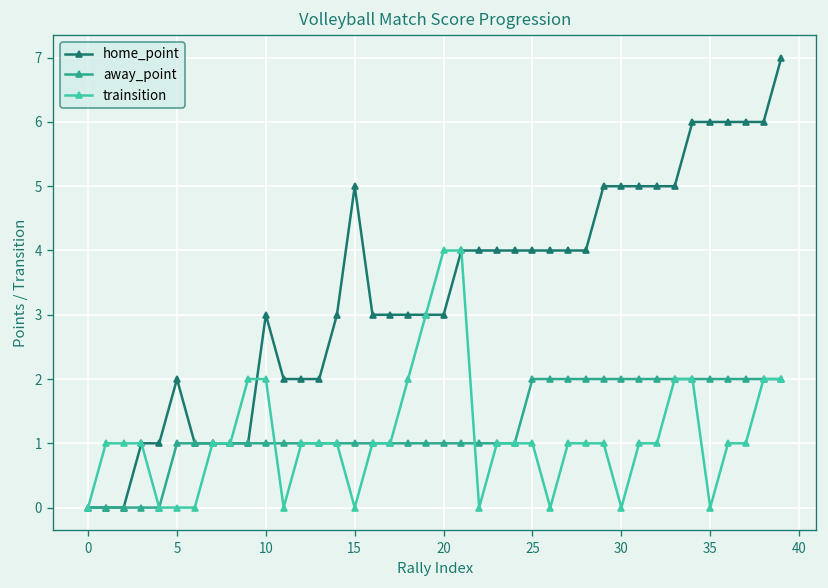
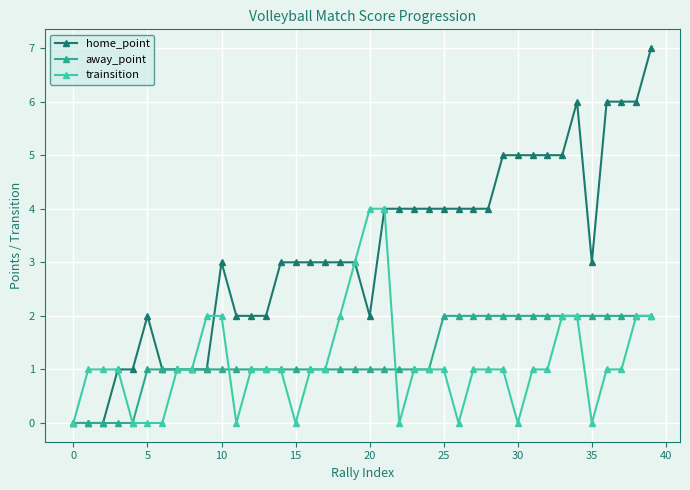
home_point, 15: 5 -> 3
home_point, 20: 3 -> 2
home_point, 35: 6 -> 3
